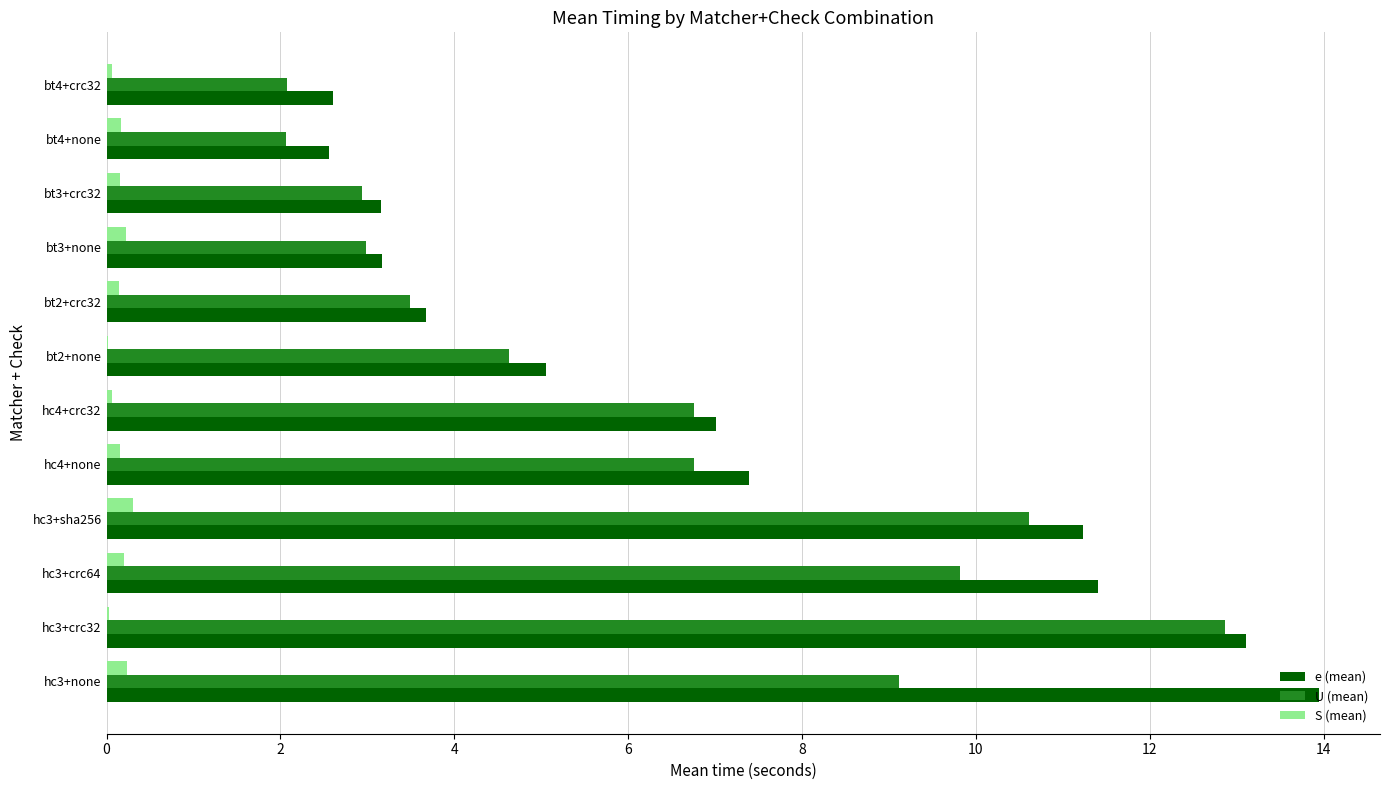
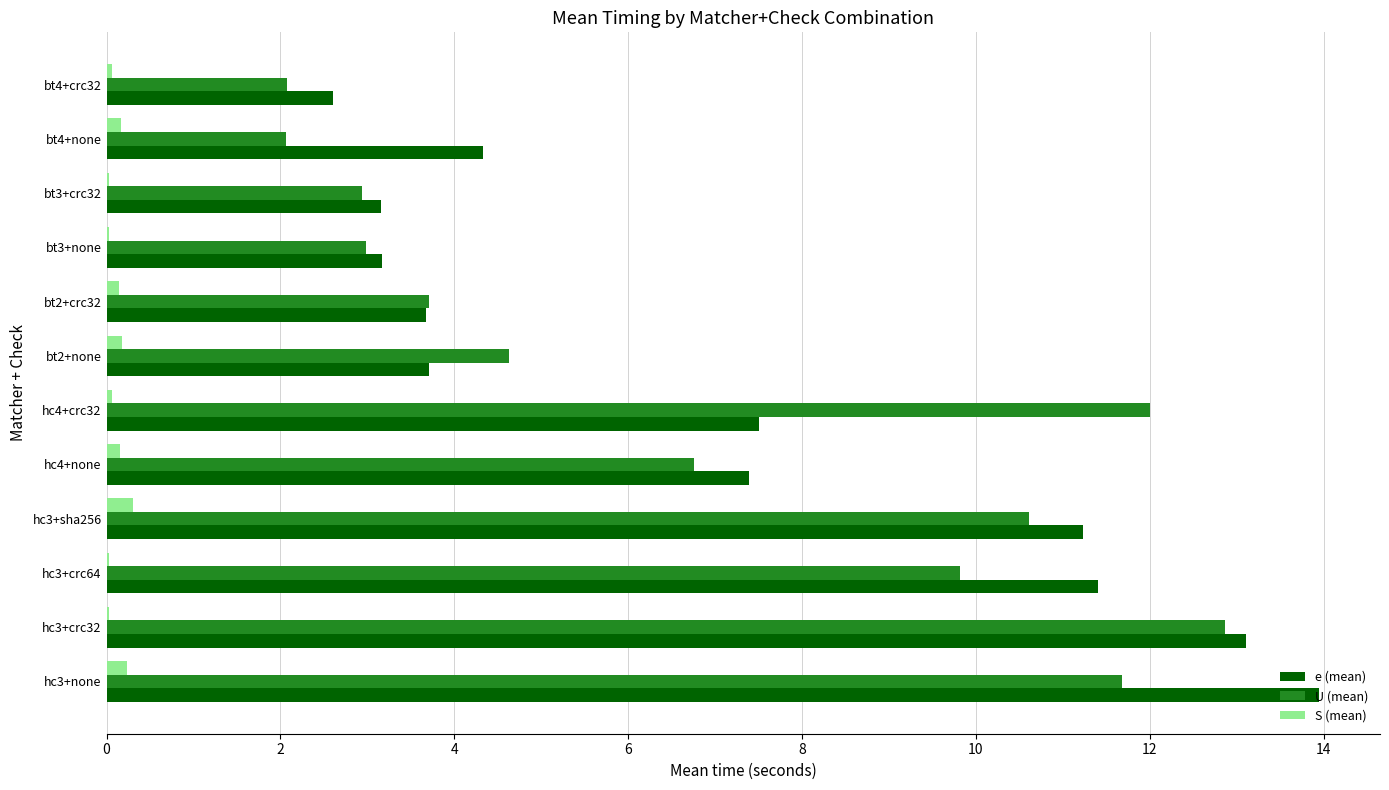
e (mean), bt4+none: 2.6 -> 4.3
S (mean), bt3+crc32: 0.2 -> 0.0
S (mean), bt3+none: 0.2 -> 0.0
U (mean), bt2+crc32: 3.5 -> 3.7
S (mean), bt2+none: 0.0 -> 0.2
e (mean), bt2+none: 5.1 -> 3.7
U (mean), hc4+crc32: 6.8 -> 12.0
e (mean), hc4+crc32: 7.0 -> 7.5
S (mean), hc3+crc64: 0.2 -> 0.0
U (mean), hc3+none: 9.1 -> 11.7
